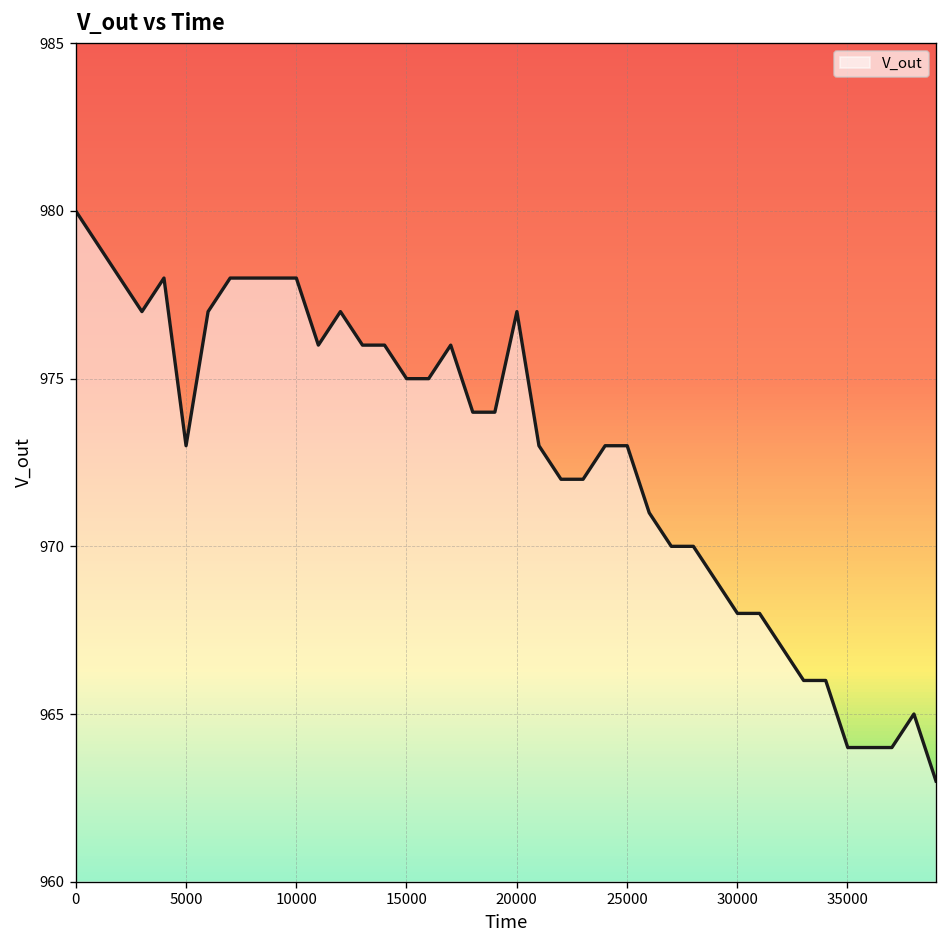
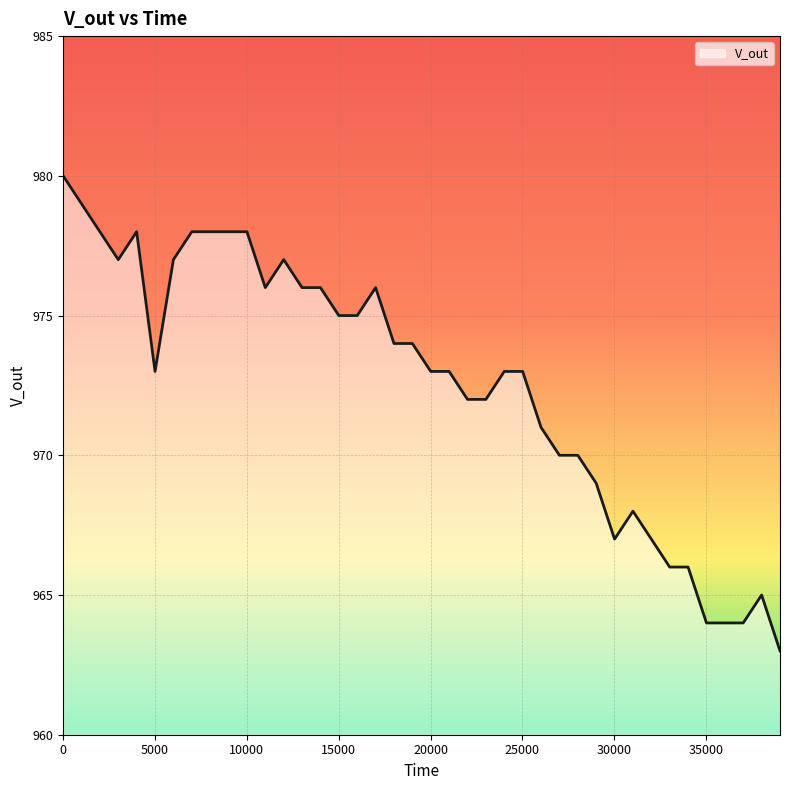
20000: 977 -> 973
30000: 968 -> 967
